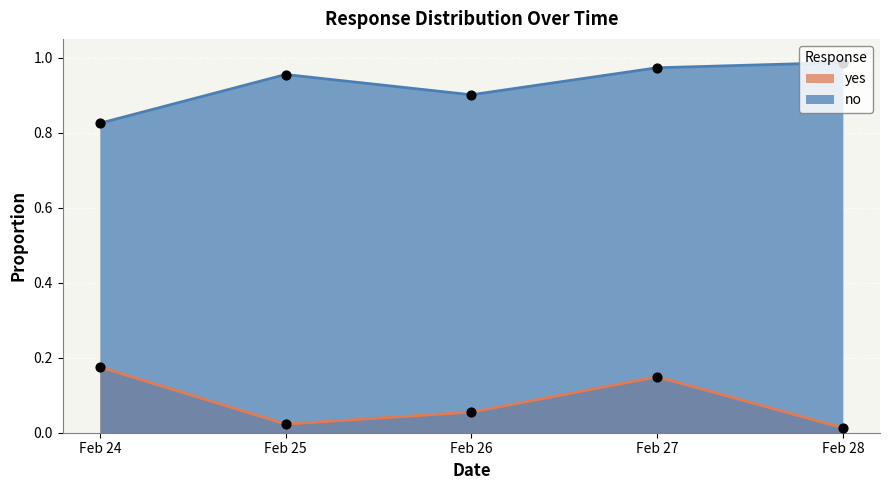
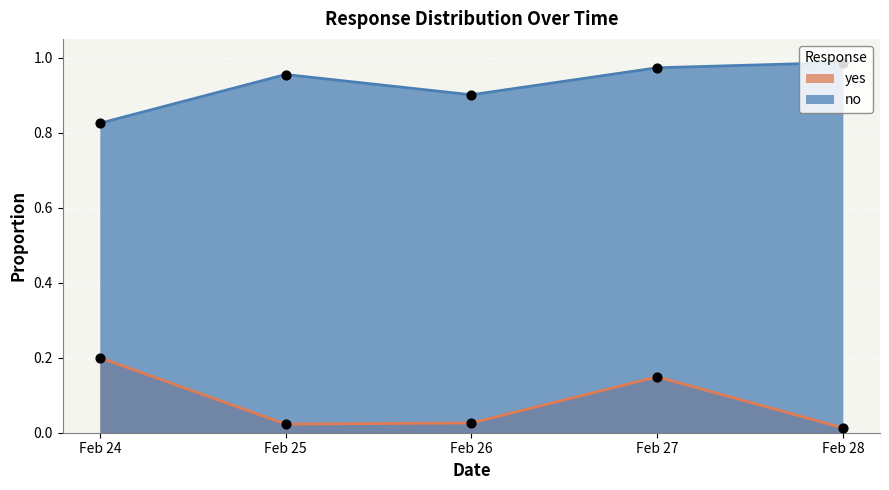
yes, Feb 24: 0.18 -> 0.20
yes, Feb 26: 0.06 -> 0.03
